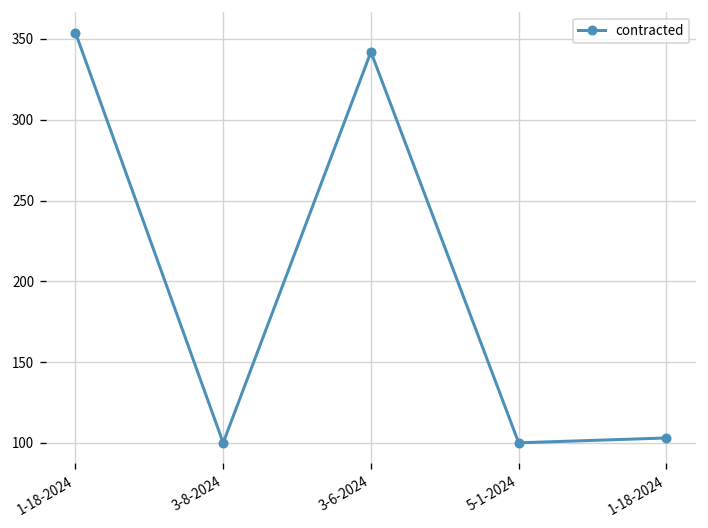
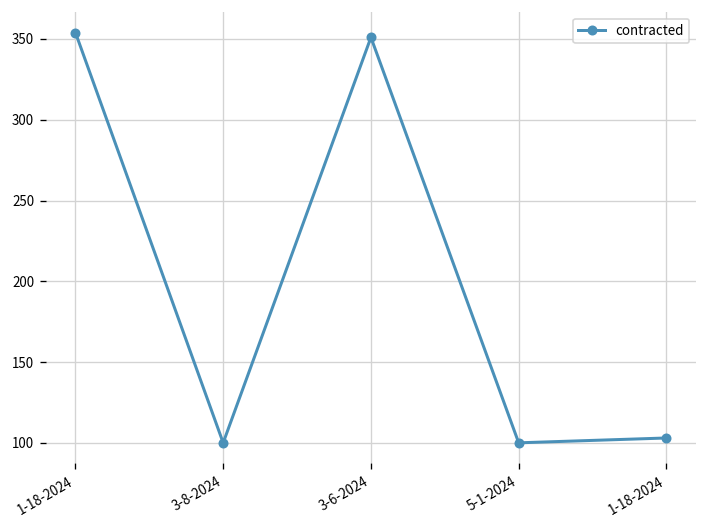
3-6-2024: 342 -> 351
